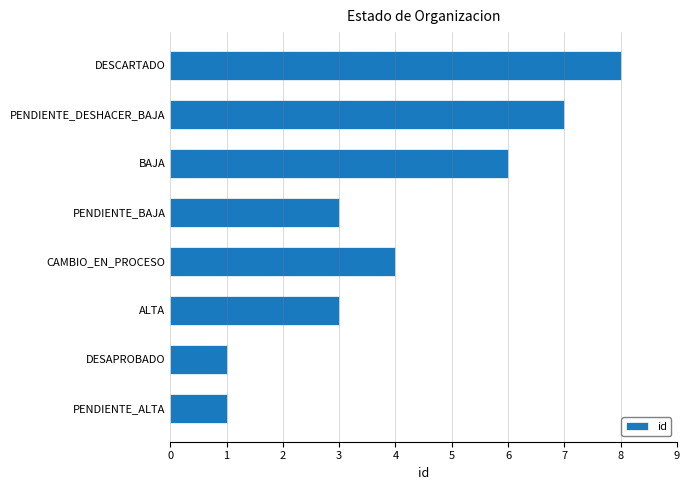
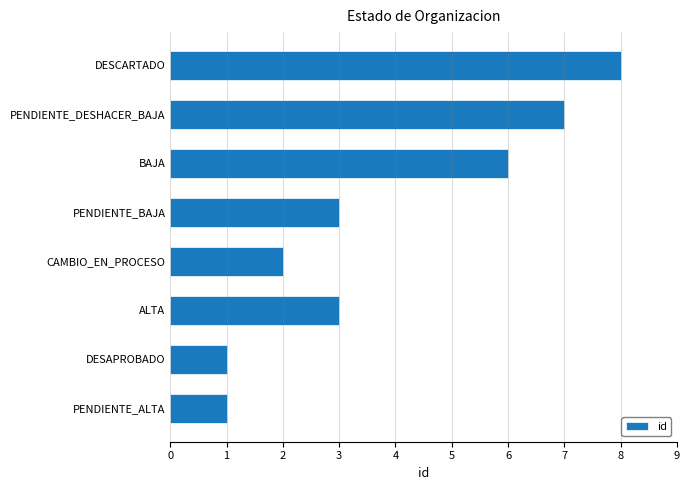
CAMBIO_EN_PROCESO: 4 -> 2
